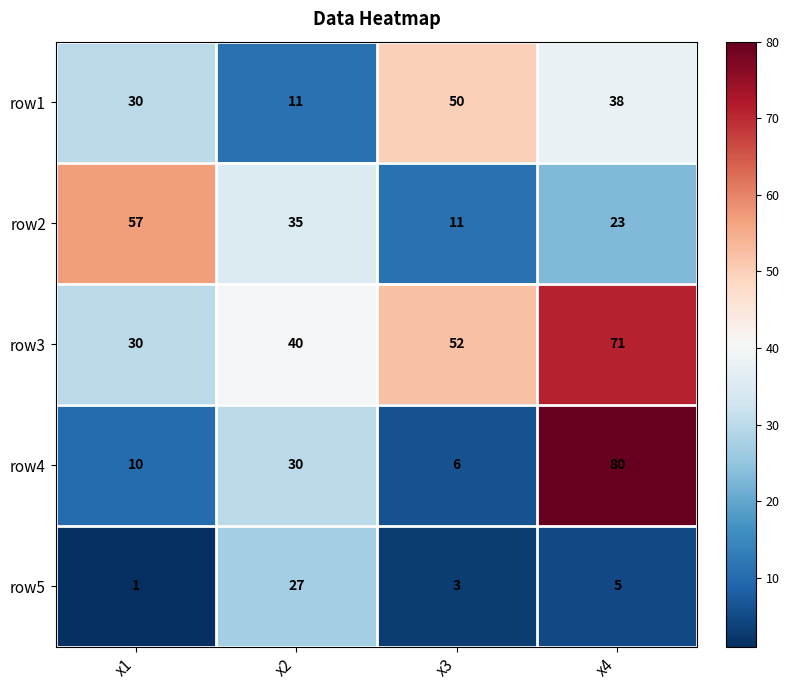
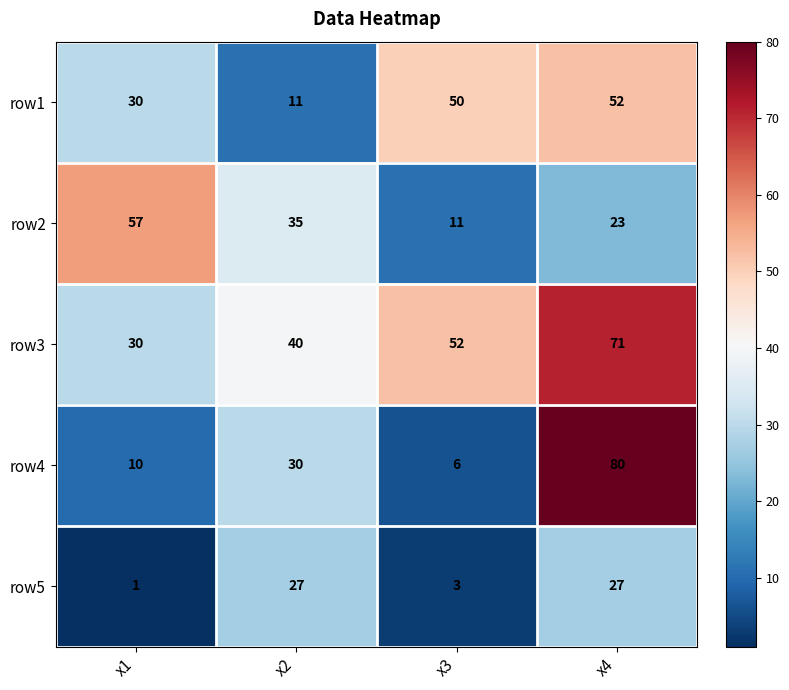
row1, x4: 38 -> 52
row5, x4: 5 -> 27
